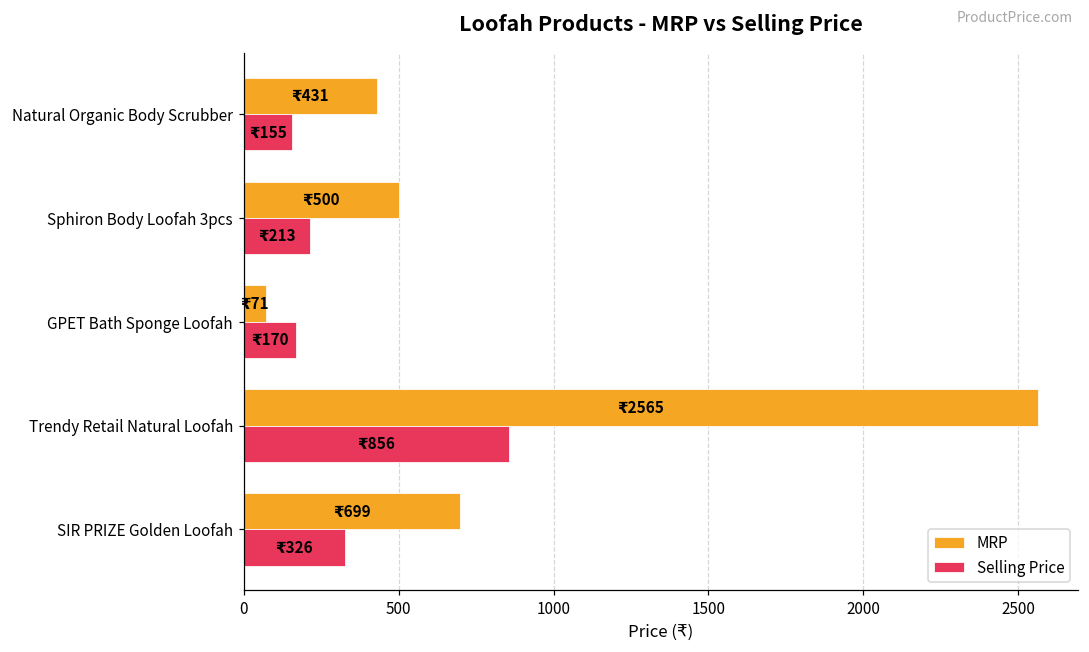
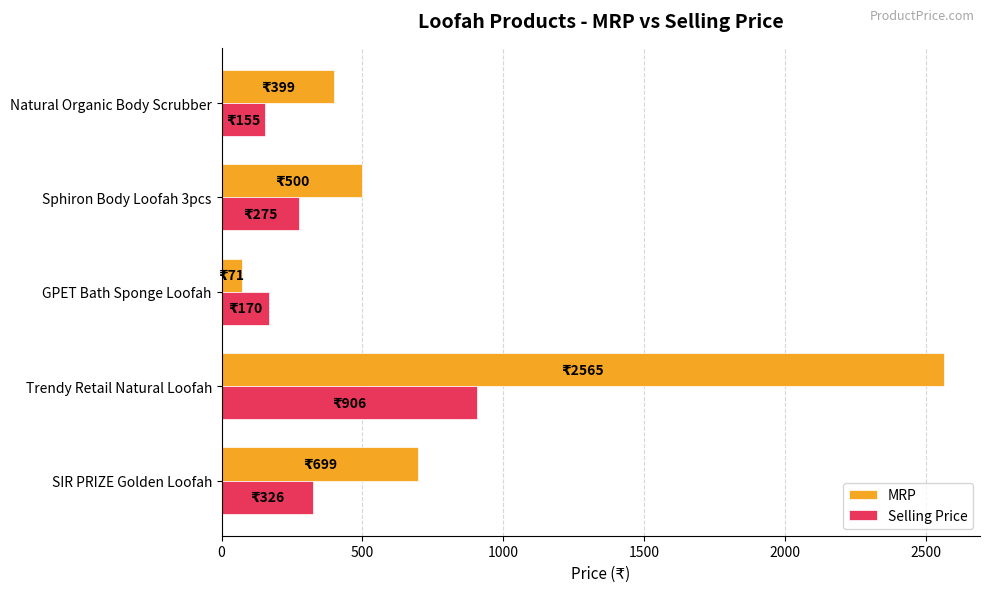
MRP, Natural Organic Body Scrubber: 431 -> 399
Selling Price, Sphiron Body Loofah 3pcs: 213 -> 275
Selling Price, Trendy Retail Natural Loofah: 856 -> 906
